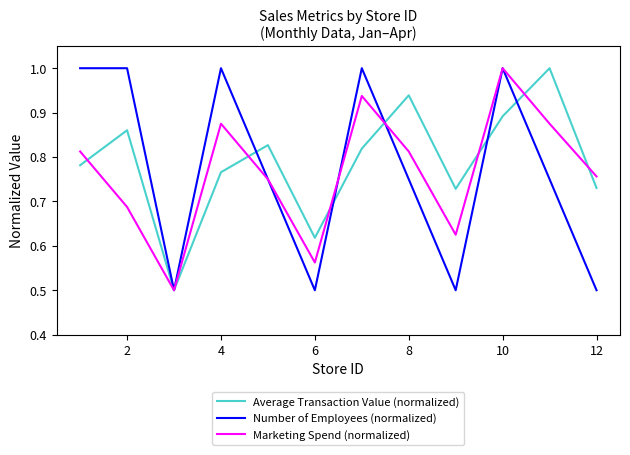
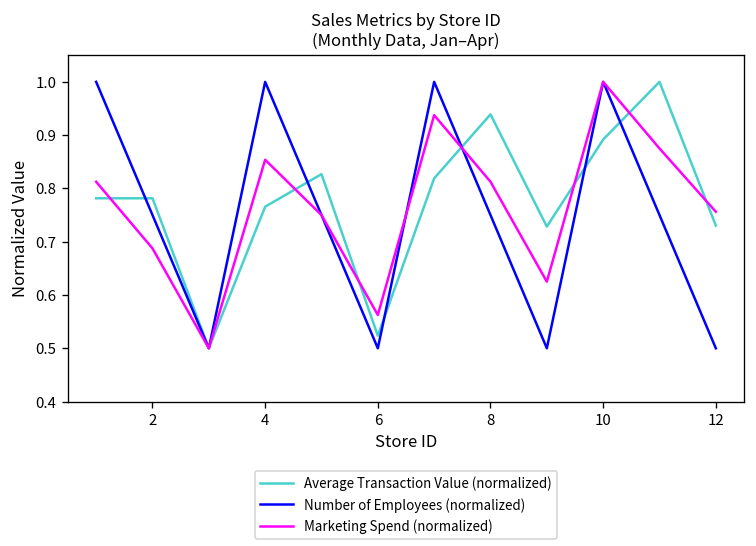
Average Transaction Value (normalized), 2: 0.86 -> 0.78
Number of Employees (normalized), 2: 1.00 -> 0.75
Marketing Spend (normalized), 4: 0.88 -> 0.85
Average Transaction Value (normalized), 6: 0.62 -> 0.52
